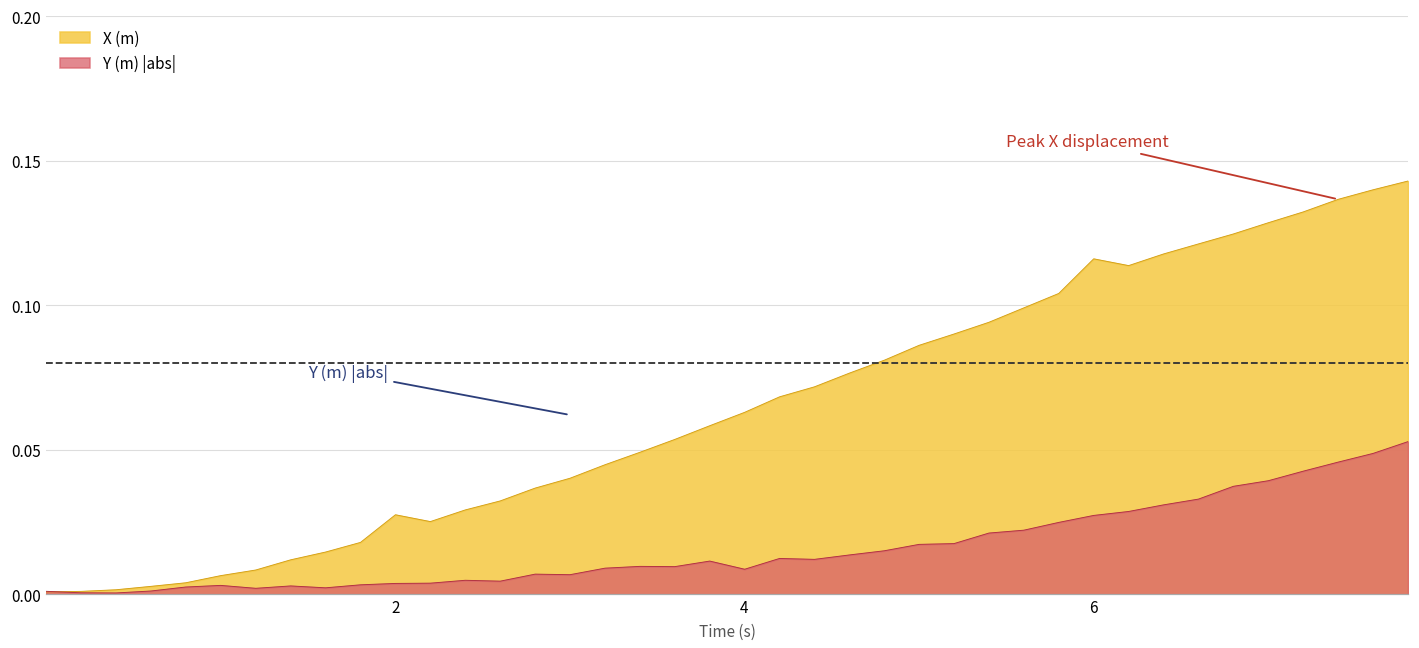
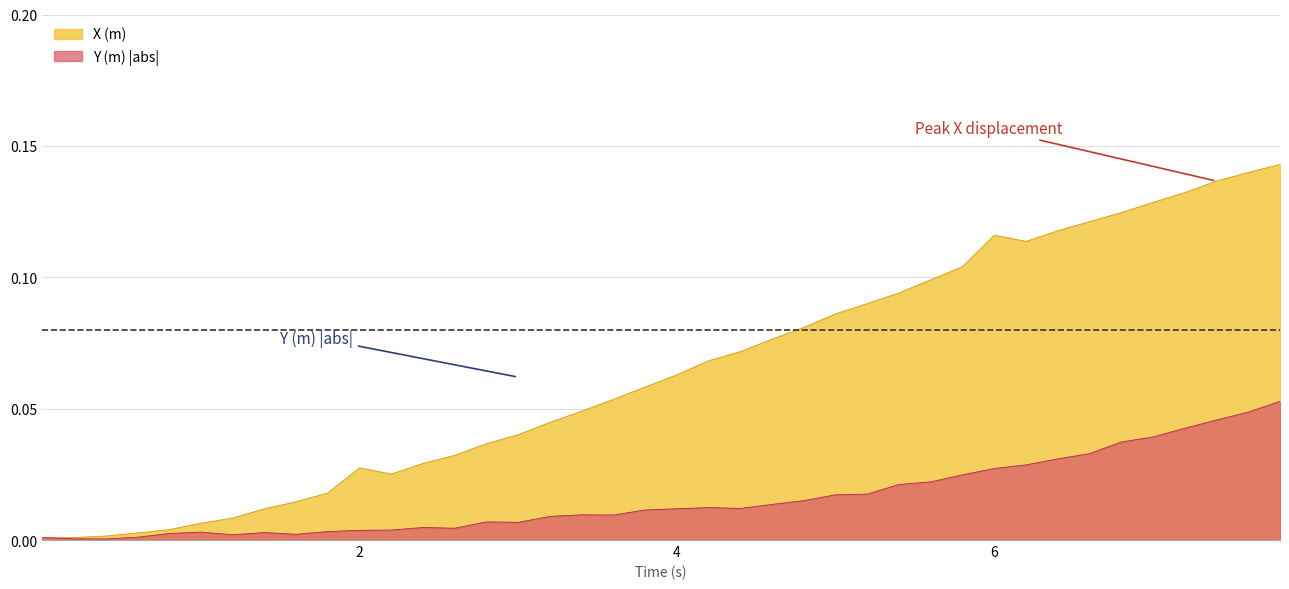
Y (m) |abs|, 4: 0.009 -> 0.012
